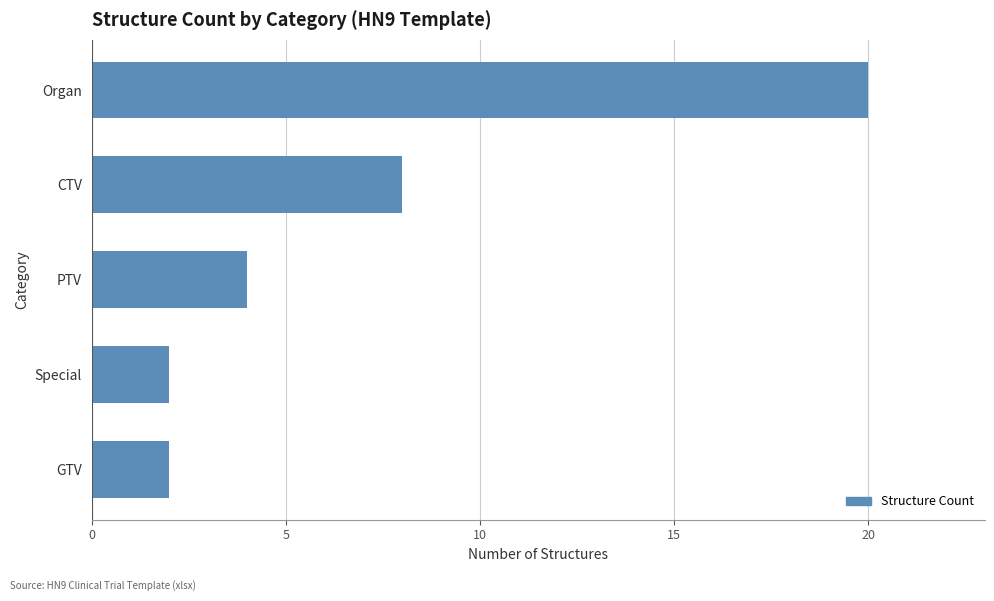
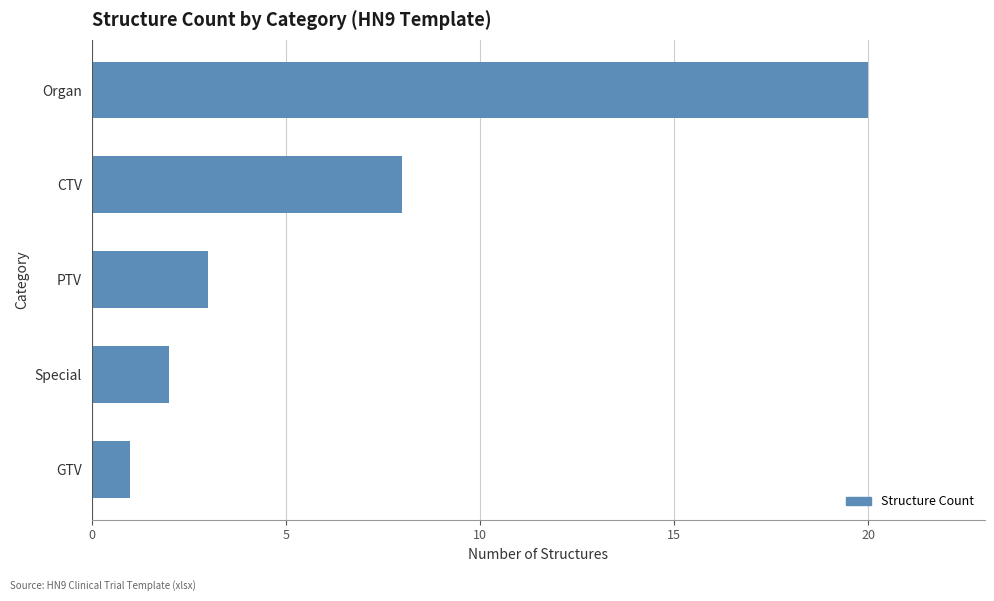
PTV: 4 -> 3
GTV: 2 -> 1
